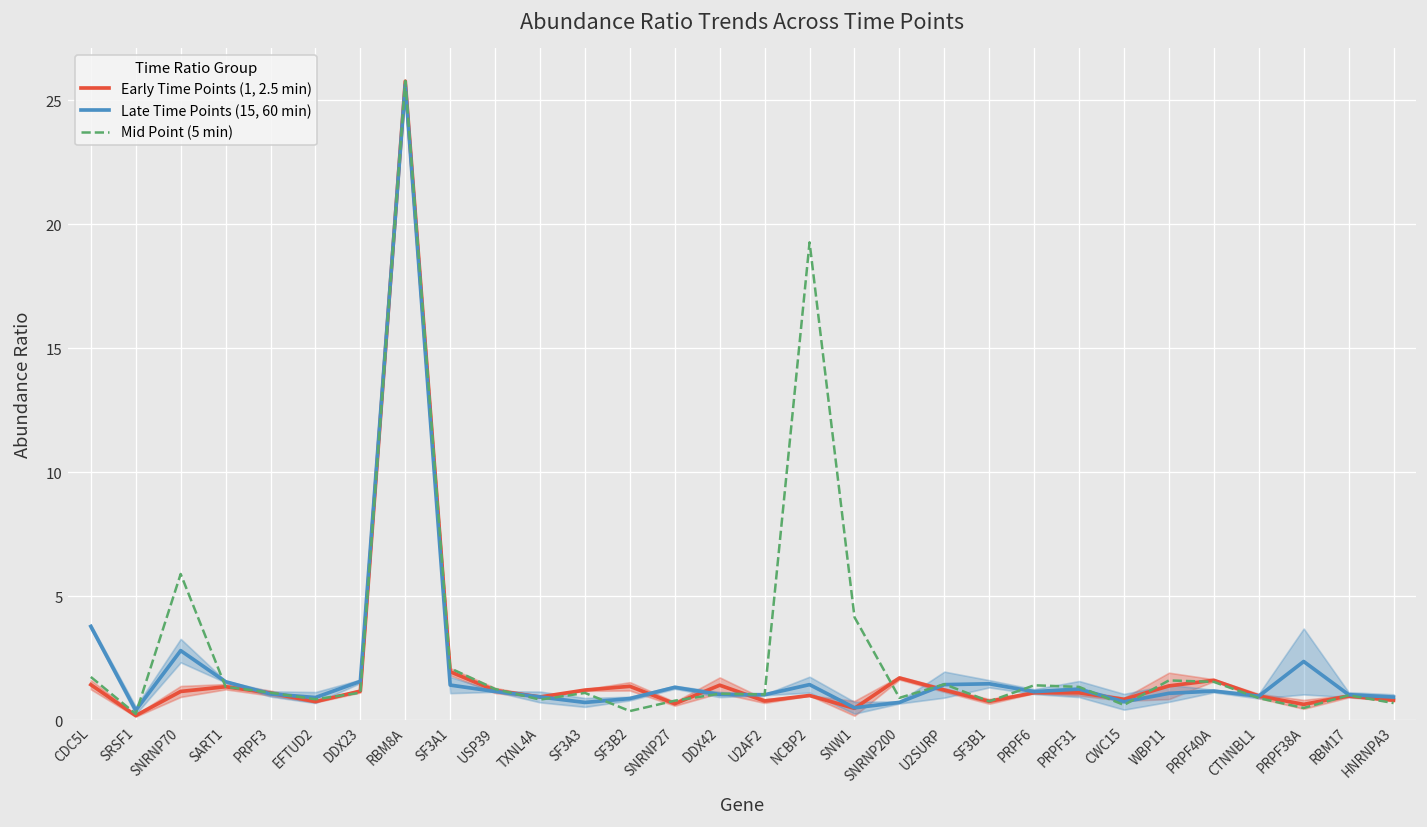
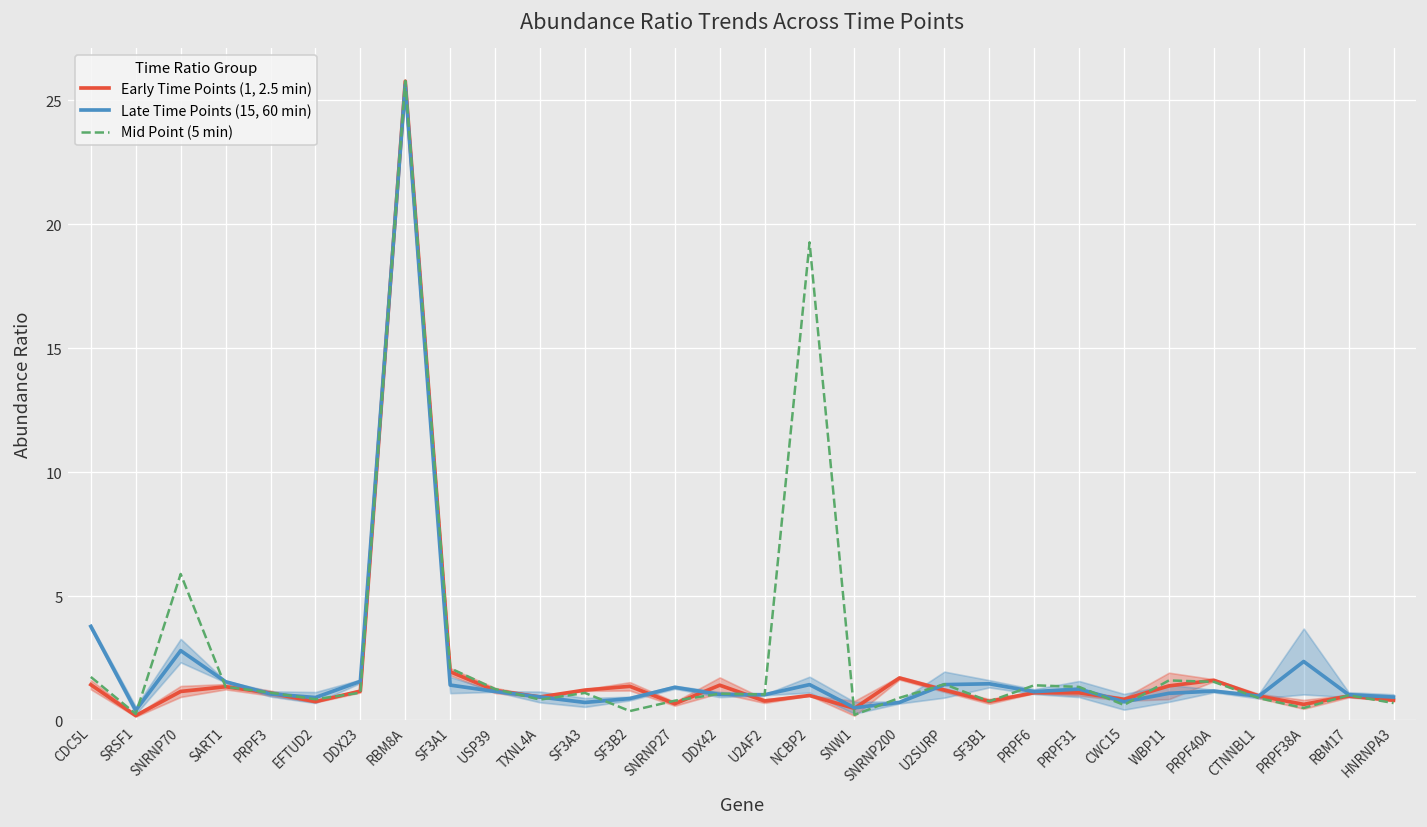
Mid Point (5 min), SNW1: 4.2 -> 0.2
